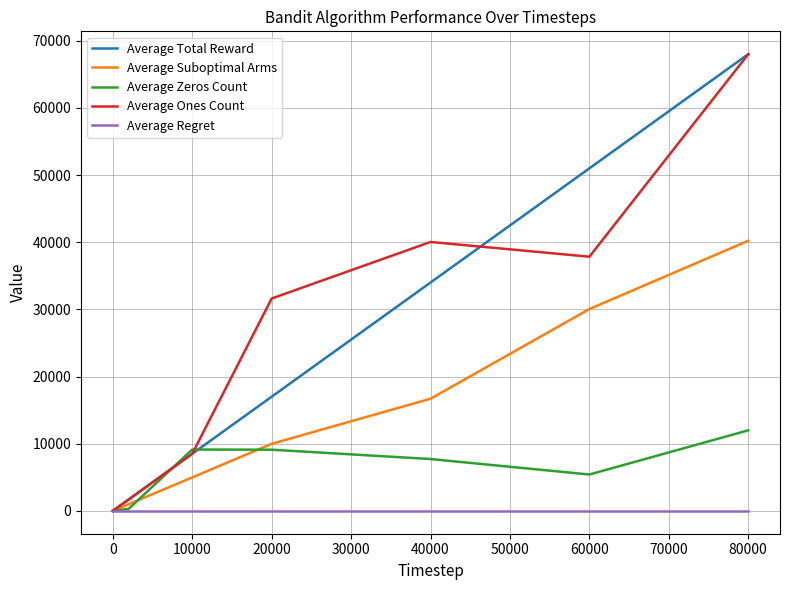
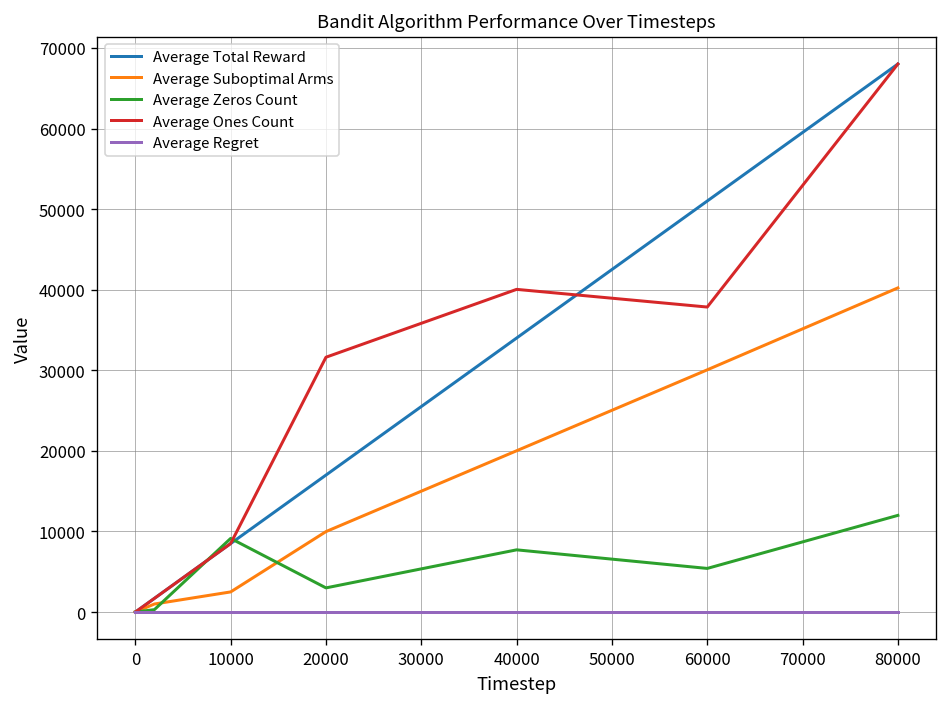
Average Suboptimal Arms, 10000: 5000 -> 2000
Average Zeros Count, 20000: 9000 -> 3000
Average Suboptimal Arms, 40000: 17000 -> 20000
